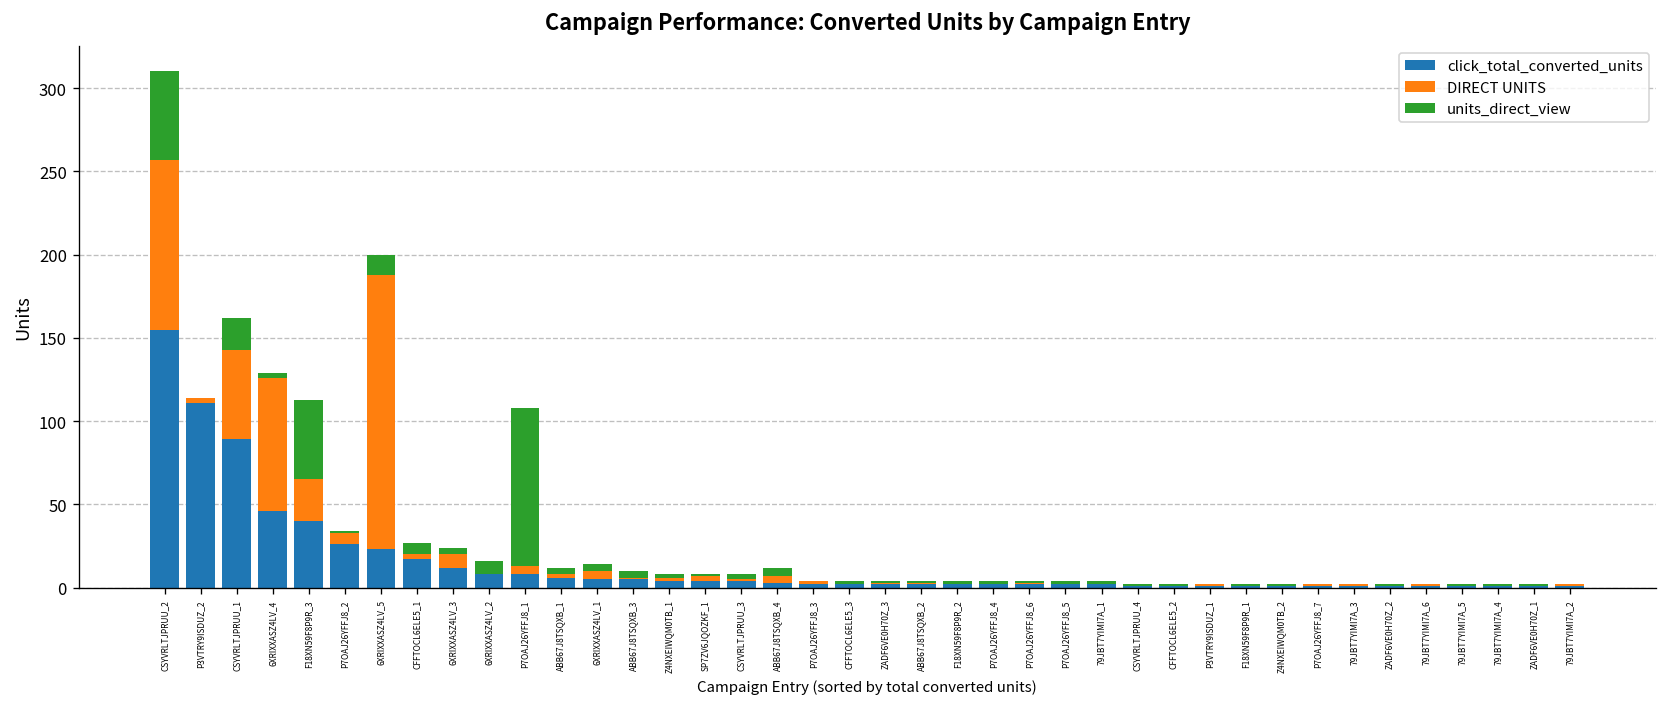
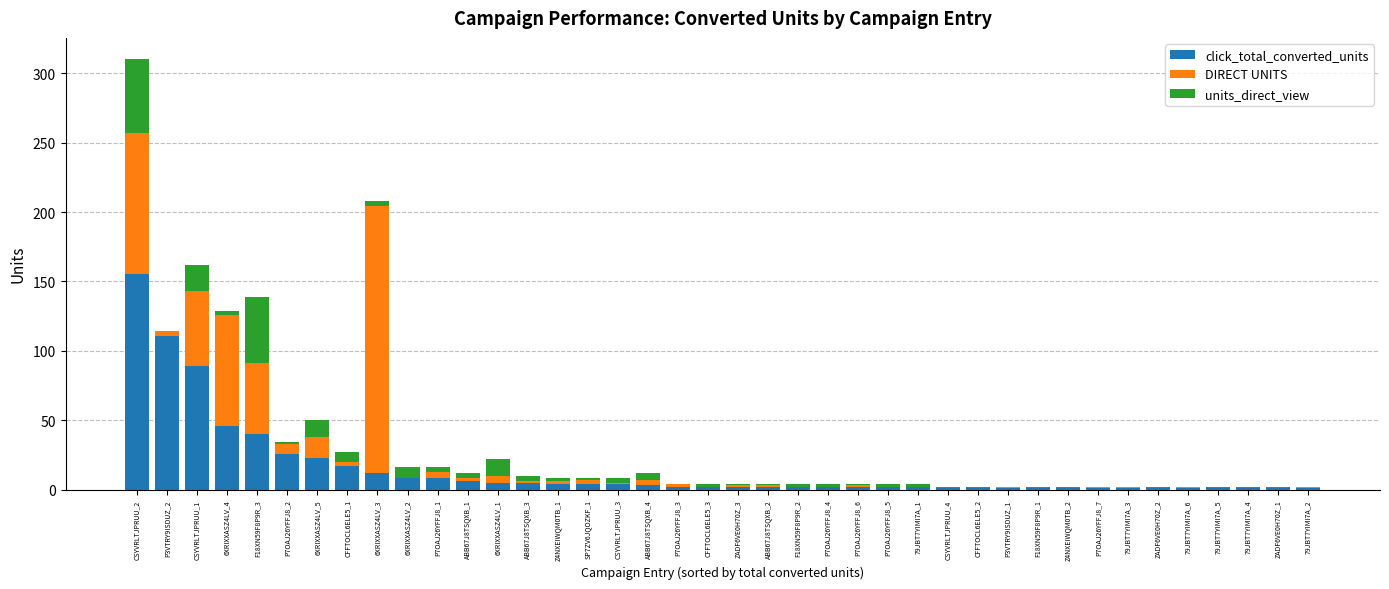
DIRECT UNITS, F18XN59F8P9R_3: 25 -> 51
DIRECT UNITS, 6XRIXXASZ4LV_5: 165 -> 15
DIRECT UNITS, 6XRIXXASZ4LV_3: 8 -> 192
units_direct_view, P7OAJ26YFFJ8_1: 95 -> 3
units_direct_view, 6XRIXXASZ4LV_1: 4 -> 12
